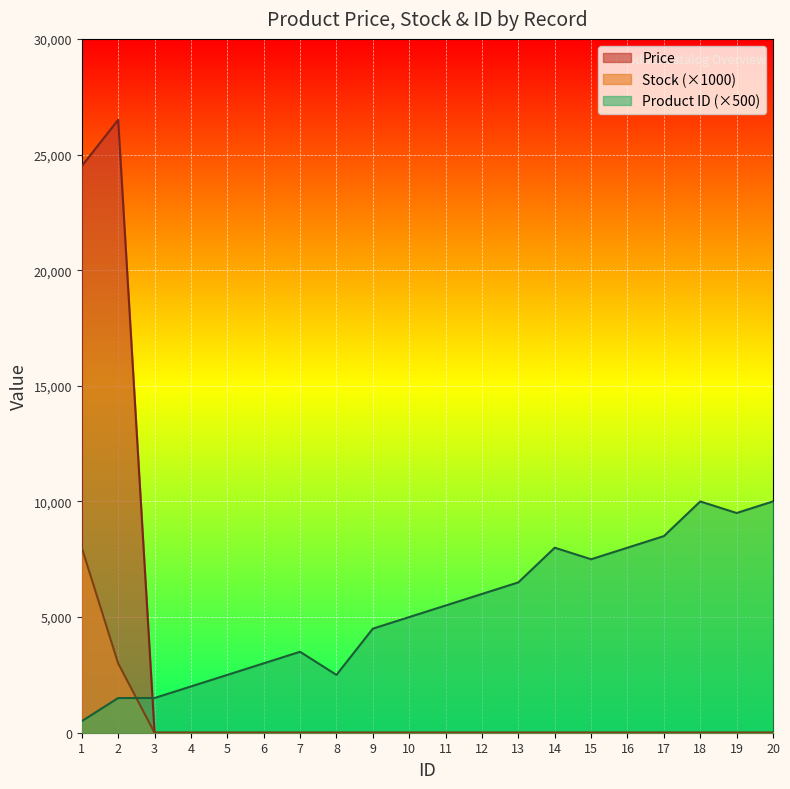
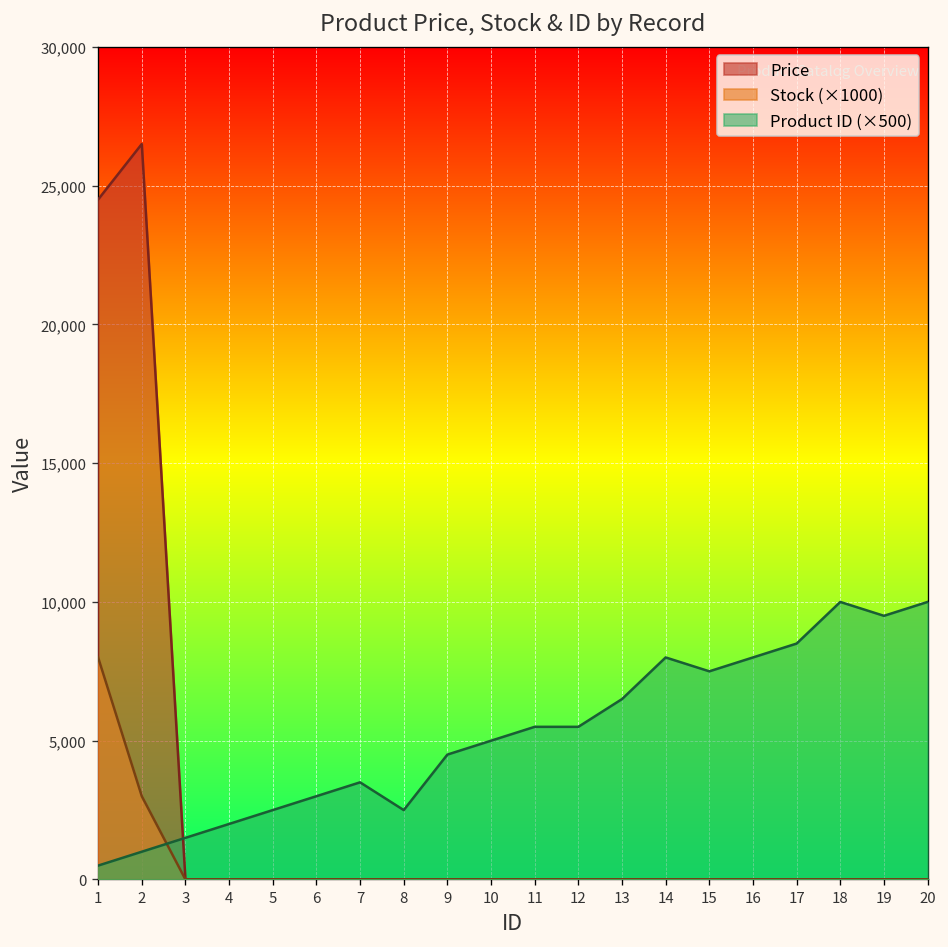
Product ID (×500), 2: 1,500 -> 1,000
Product ID (×500), 12: 6,000 -> 5,500
